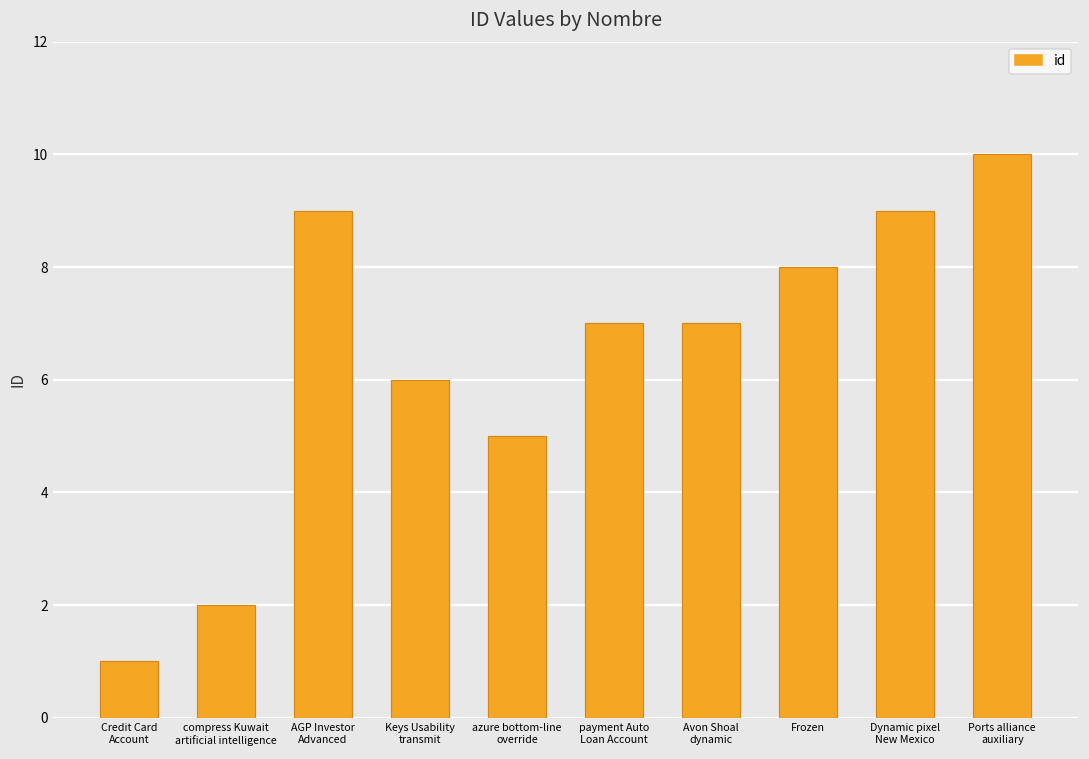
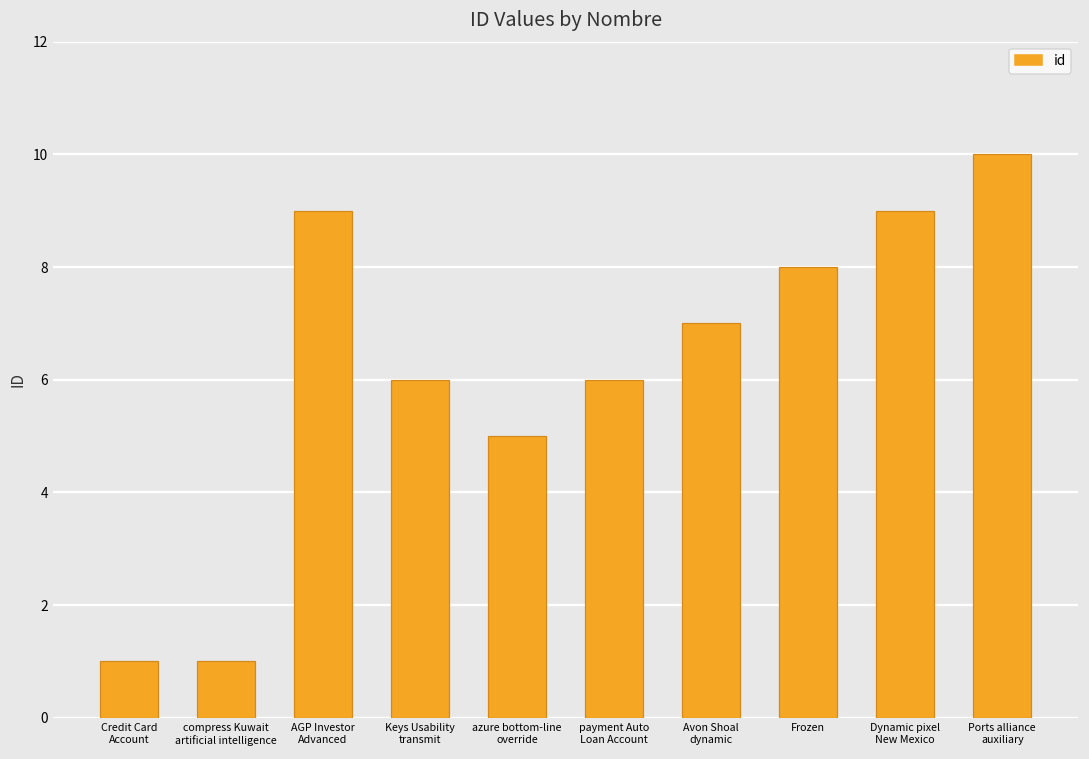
compress Kuwait artificial intelligence: 2 -> 1
payment Auto Loan Account: 7 -> 6
